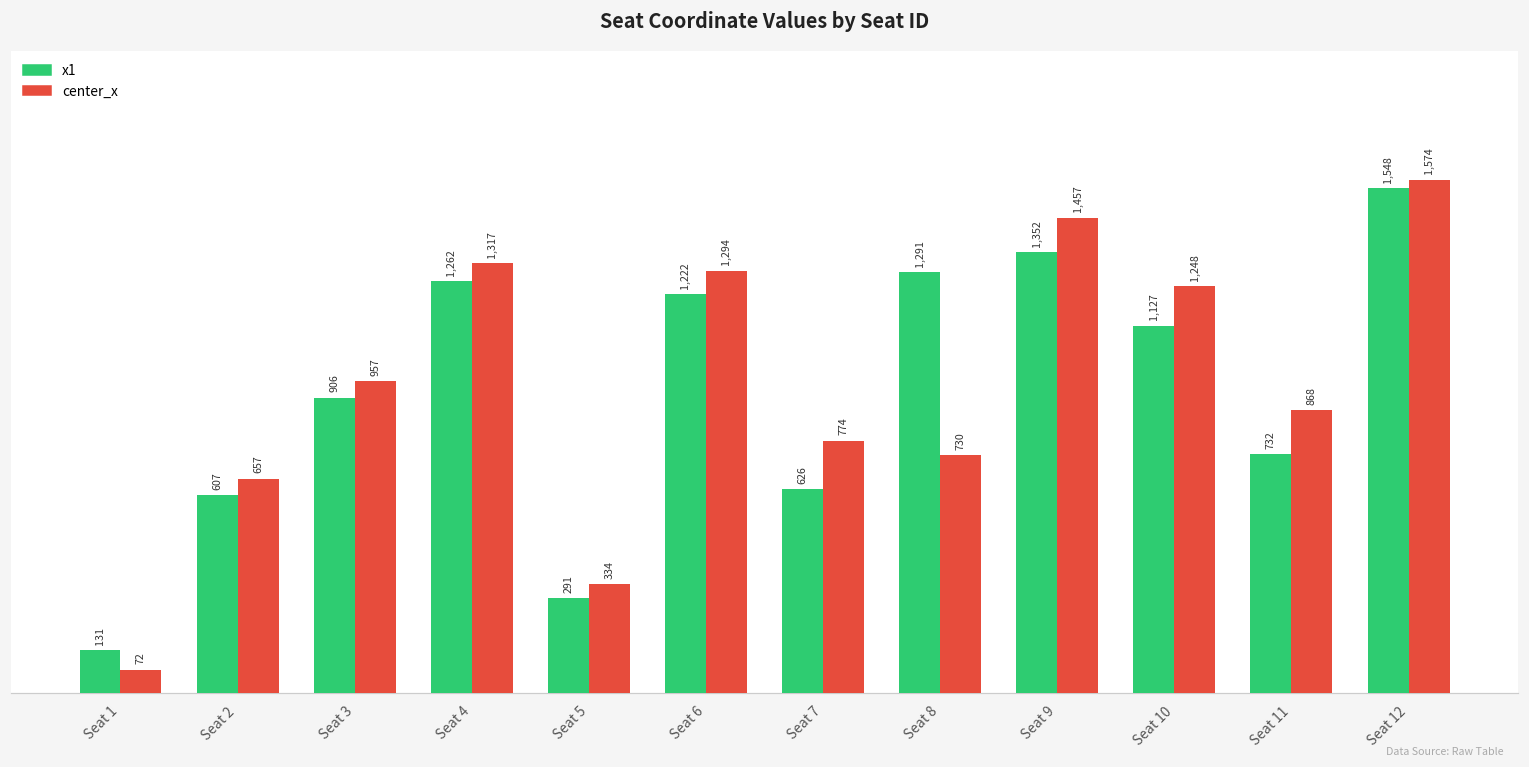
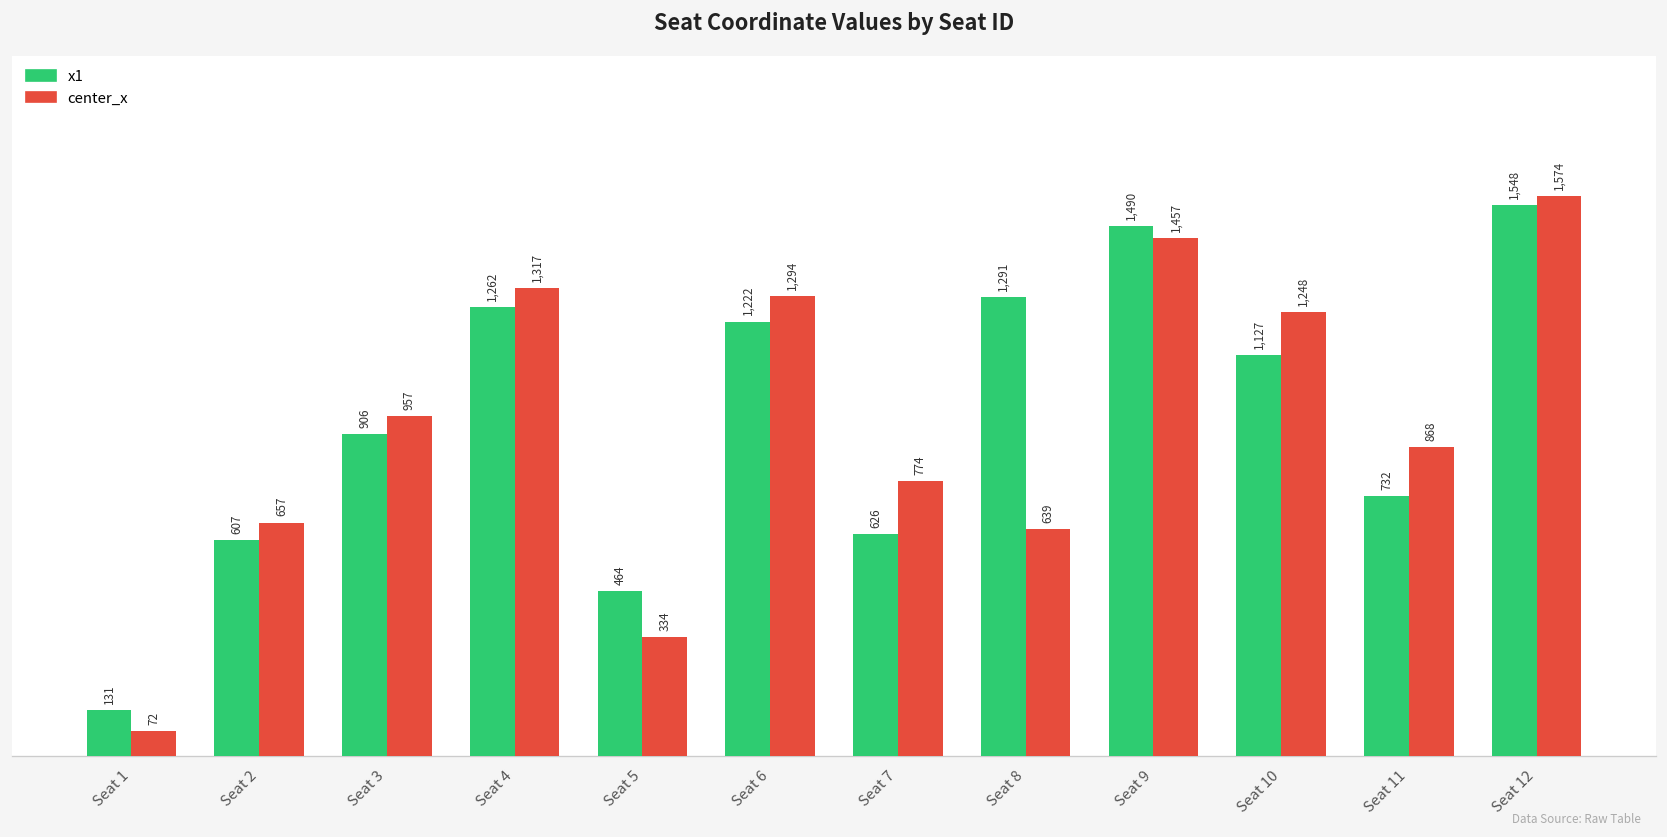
x1, Seat 5: 291 -> 464
center_x, Seat 8: 730 -> 639
x1, Seat 9: 1,352 -> 1,490
